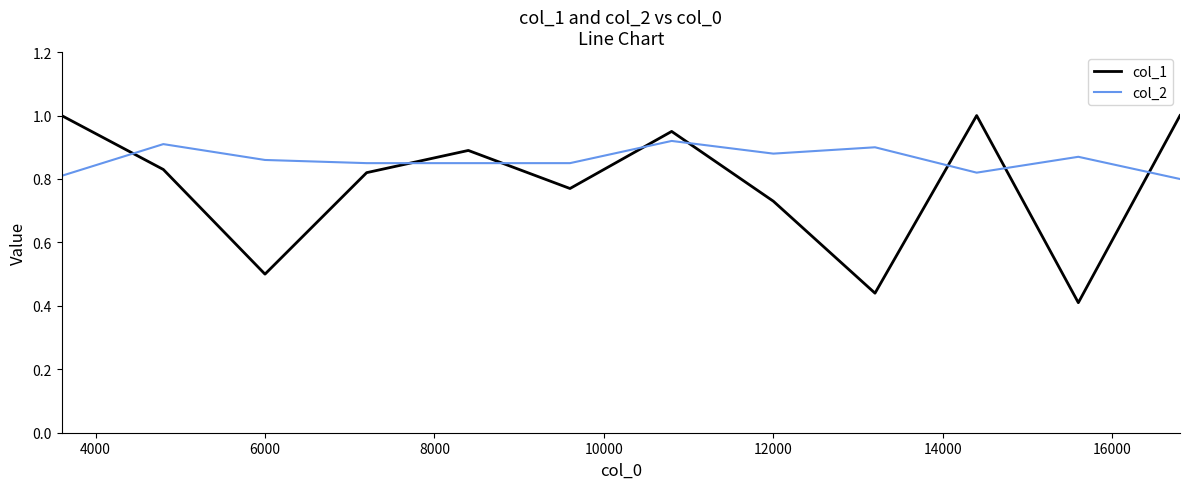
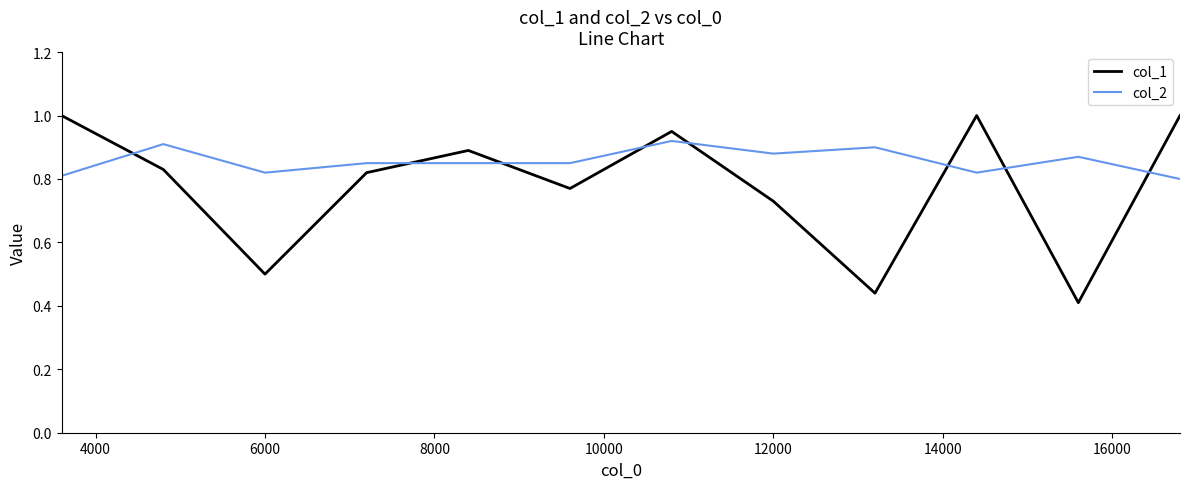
col_2, 6000: 0.86 -> 0.82
